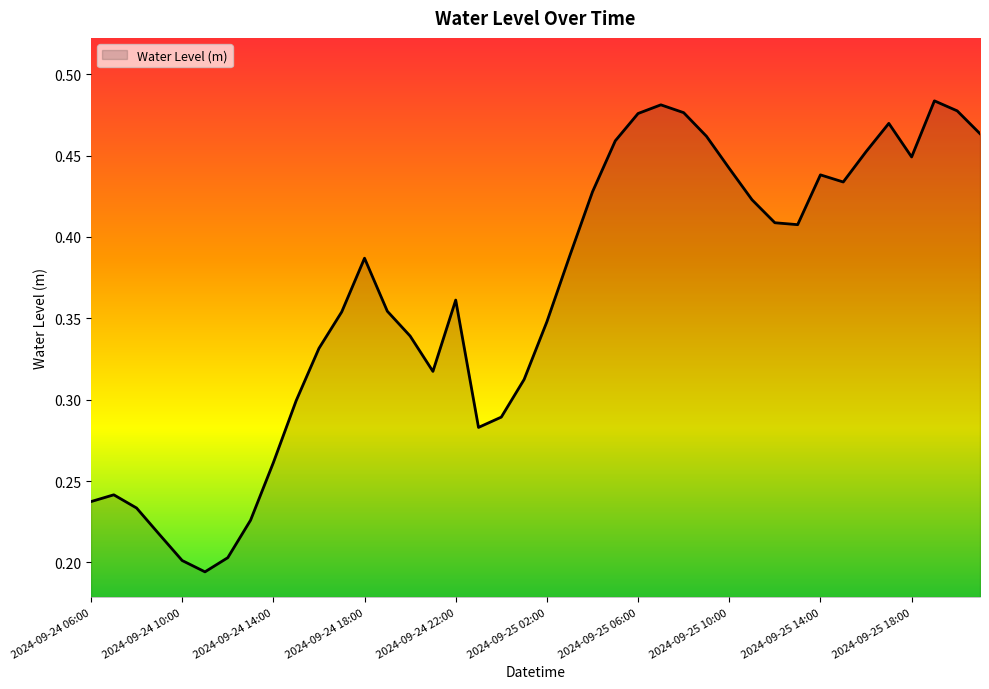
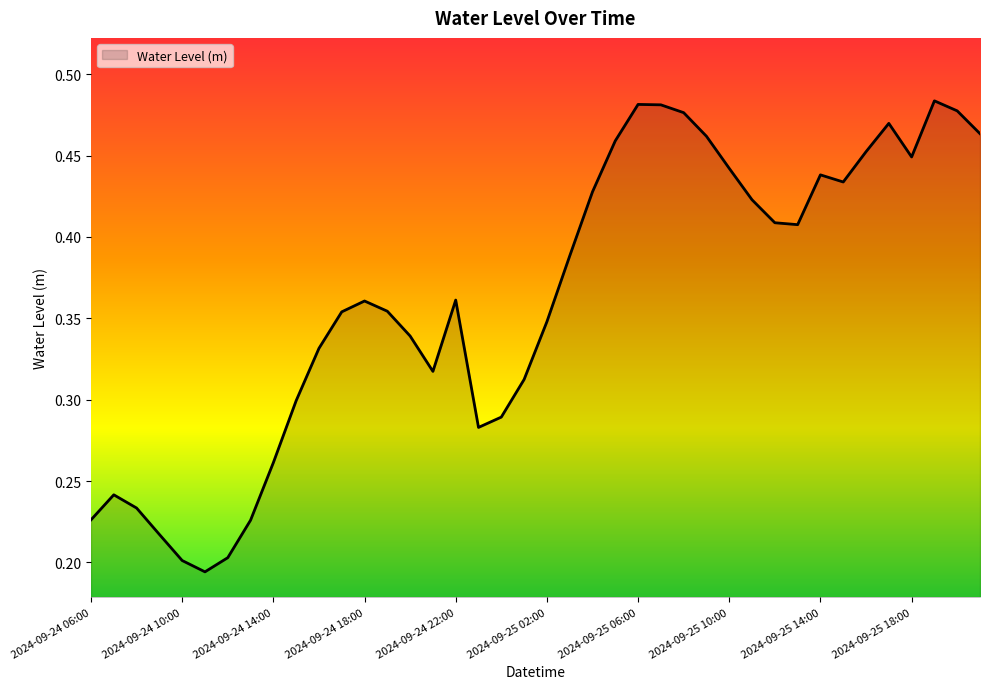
2024-09-24 06:00: 0.237 -> 0.226
2024-09-24 18:00: 0.387 -> 0.361
2024-09-25 06:00: 0.476 -> 0.481
